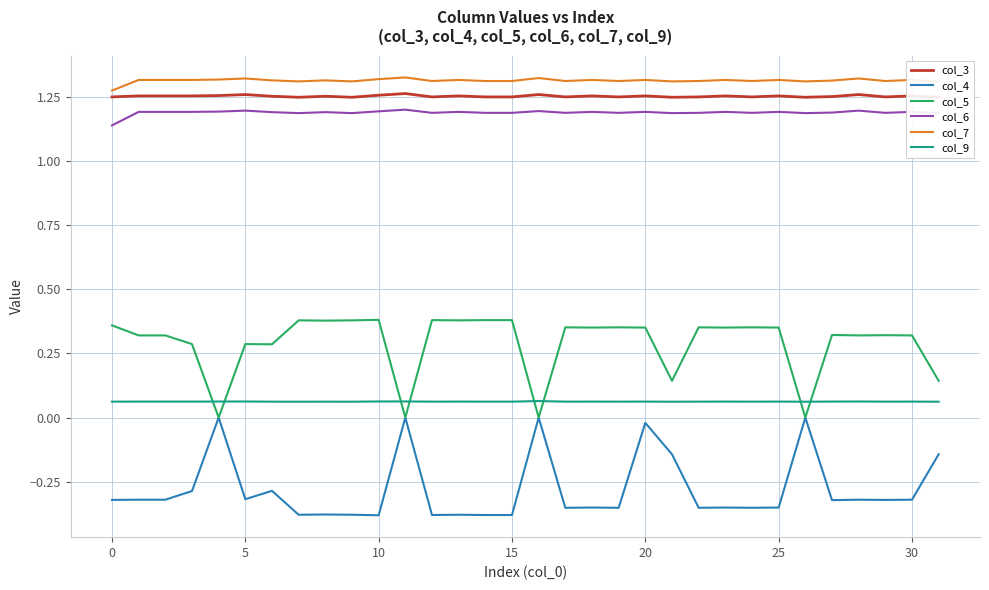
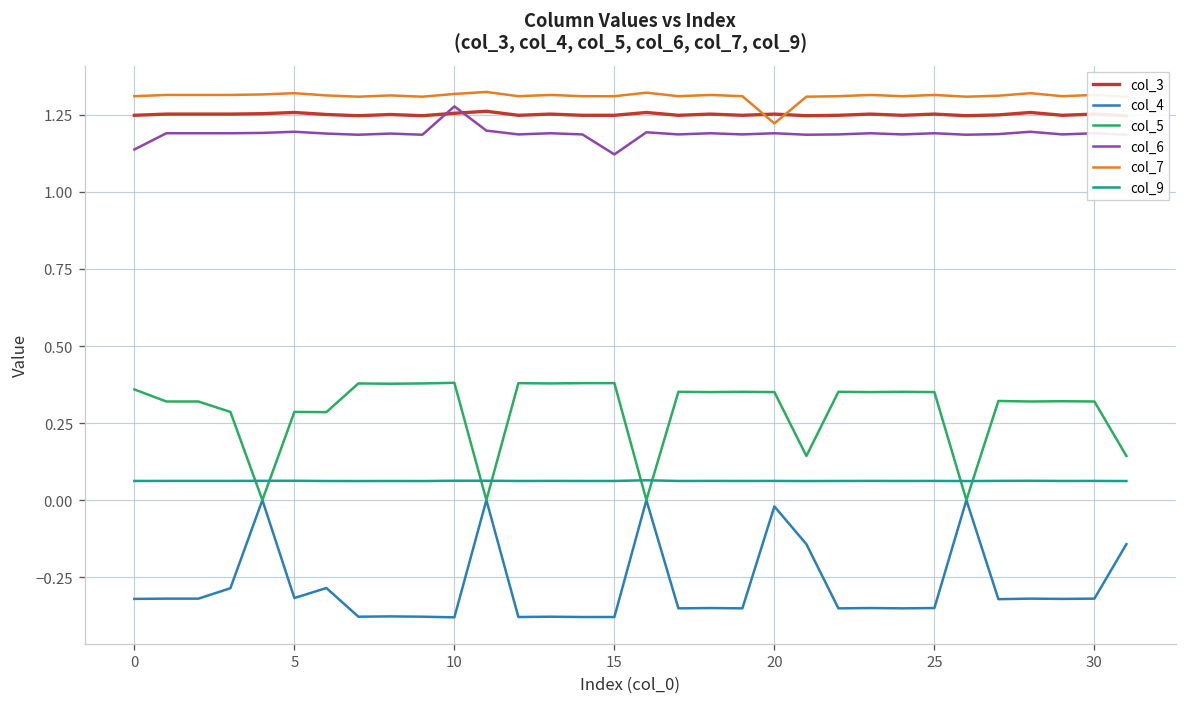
col_7, 0: 1.27 -> 1.31
col_6, 10: 1.19 -> 1.28
col_6, 15: 1.19 -> 1.12
col_7, 20: 1.31 -> 1.22
